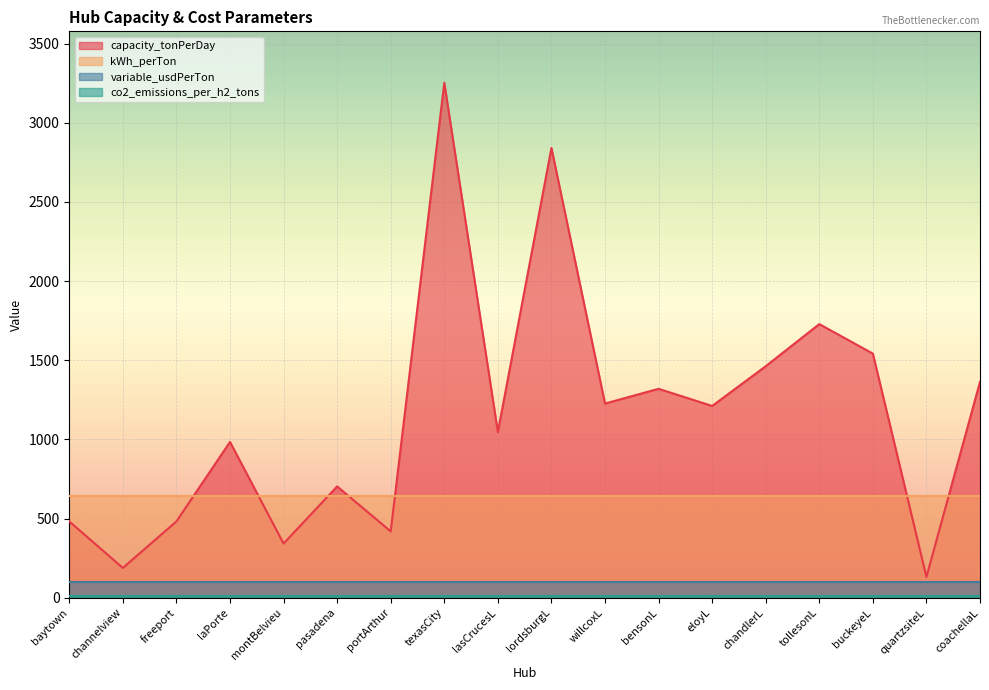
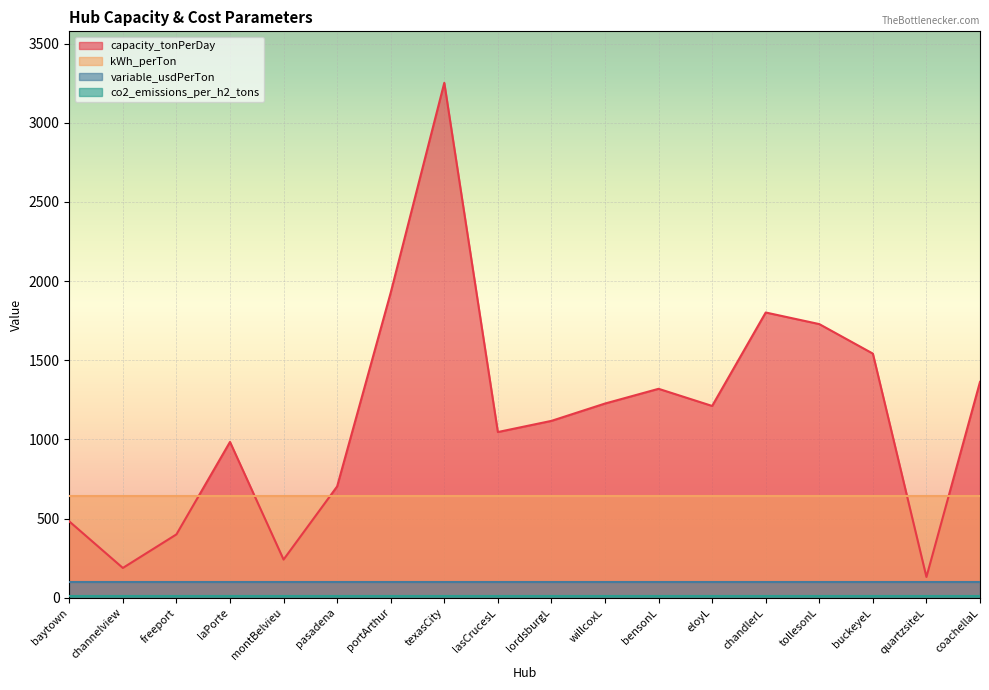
capacity_tonPerDay, freeport: 480 -> 400
capacity_tonPerDay, montBelvieu: 340 -> 240
capacity_tonPerDay, portArthur: 420 -> 1930
capacity_tonPerDay, lordsburgL: 2840 -> 1120
capacity_tonPerDay, chandlerL: 1460 -> 1800
